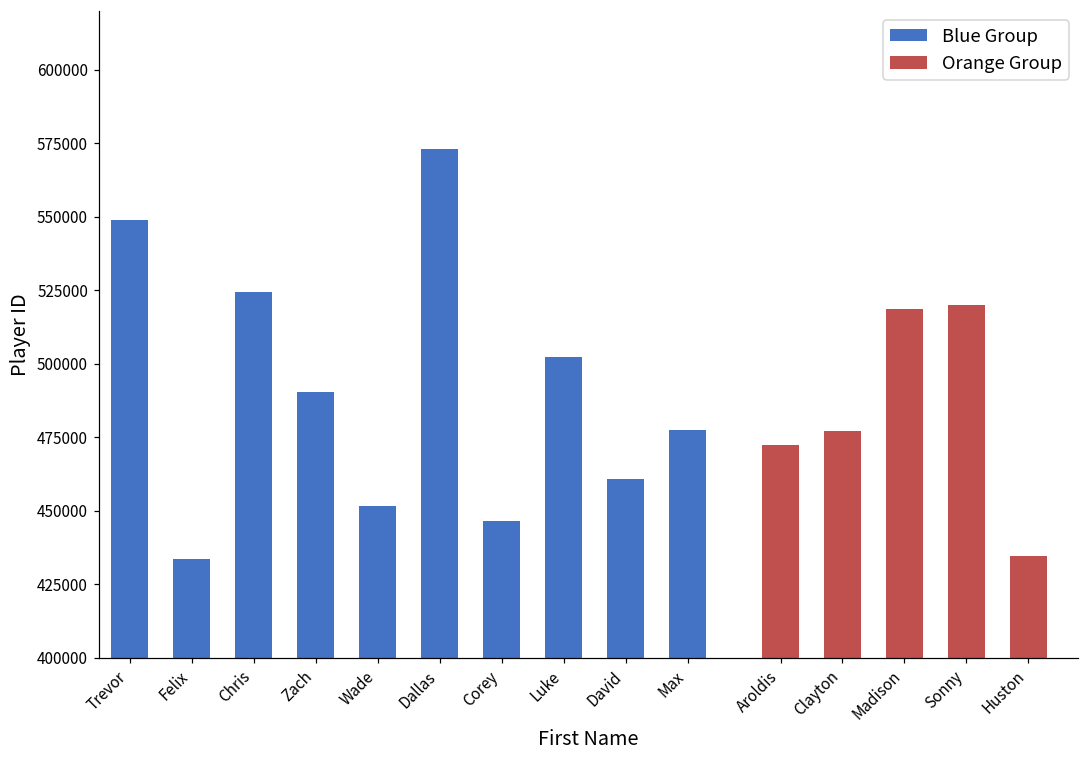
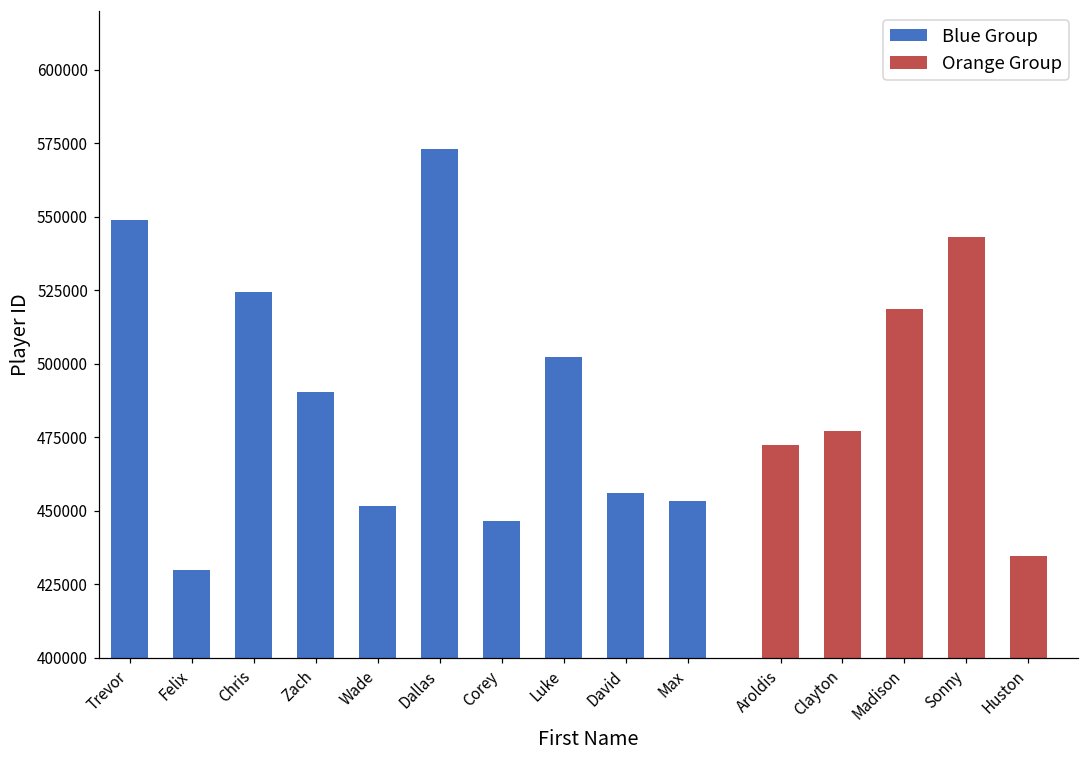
Blue Group, Felix: 434000 -> 430000
Blue Group, David: 461000 -> 456000
Blue Group, Max: 477000 -> 453000
Orange Group, Sonny: 520000 -> 543000
